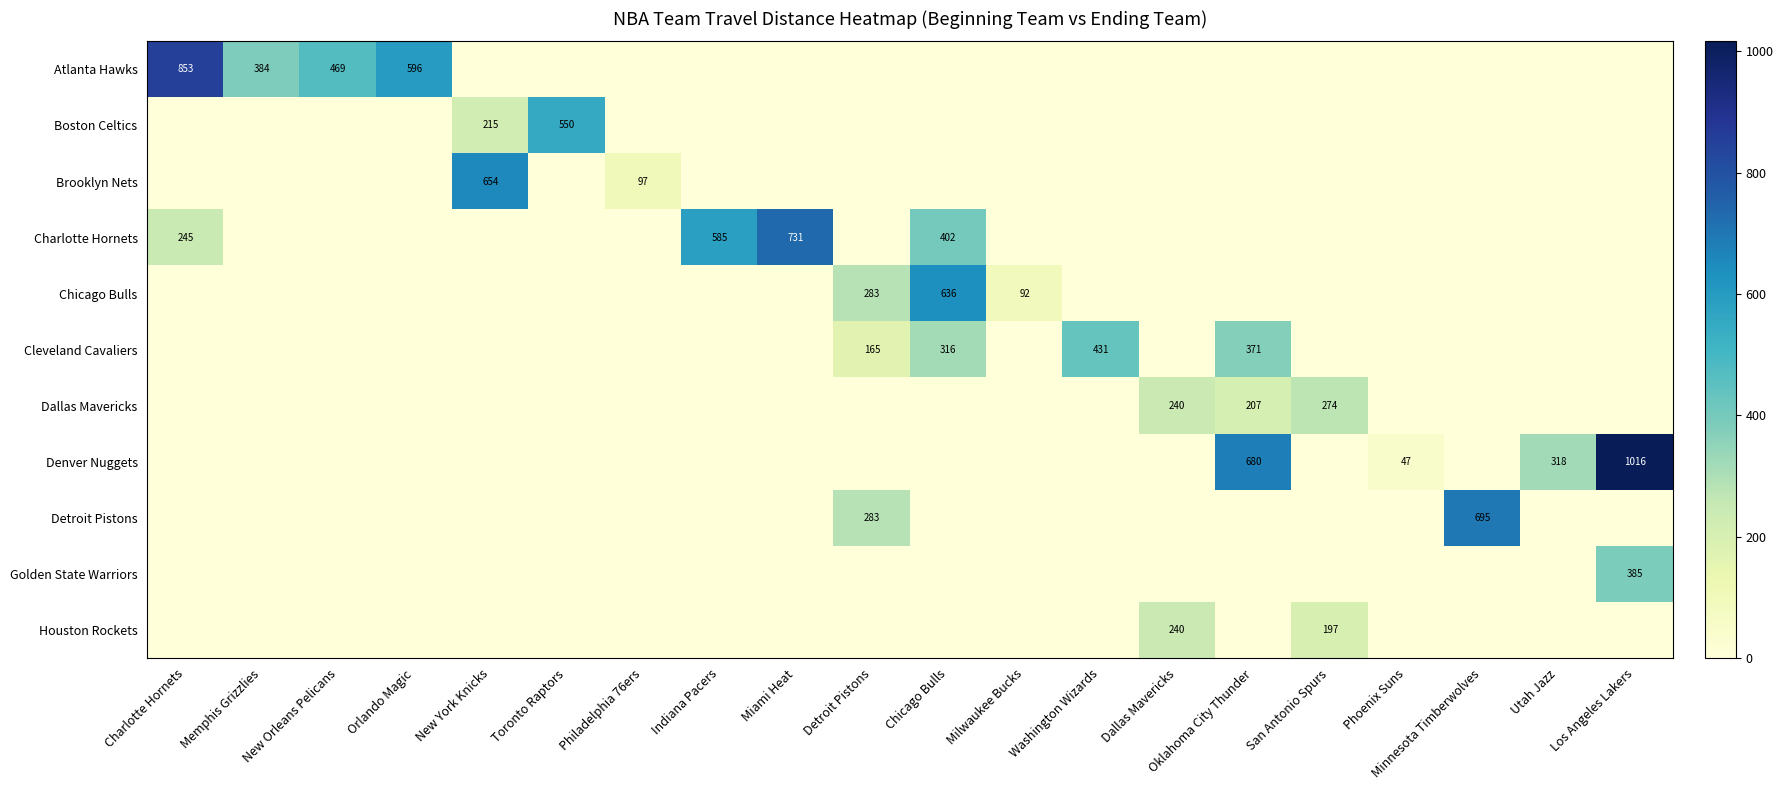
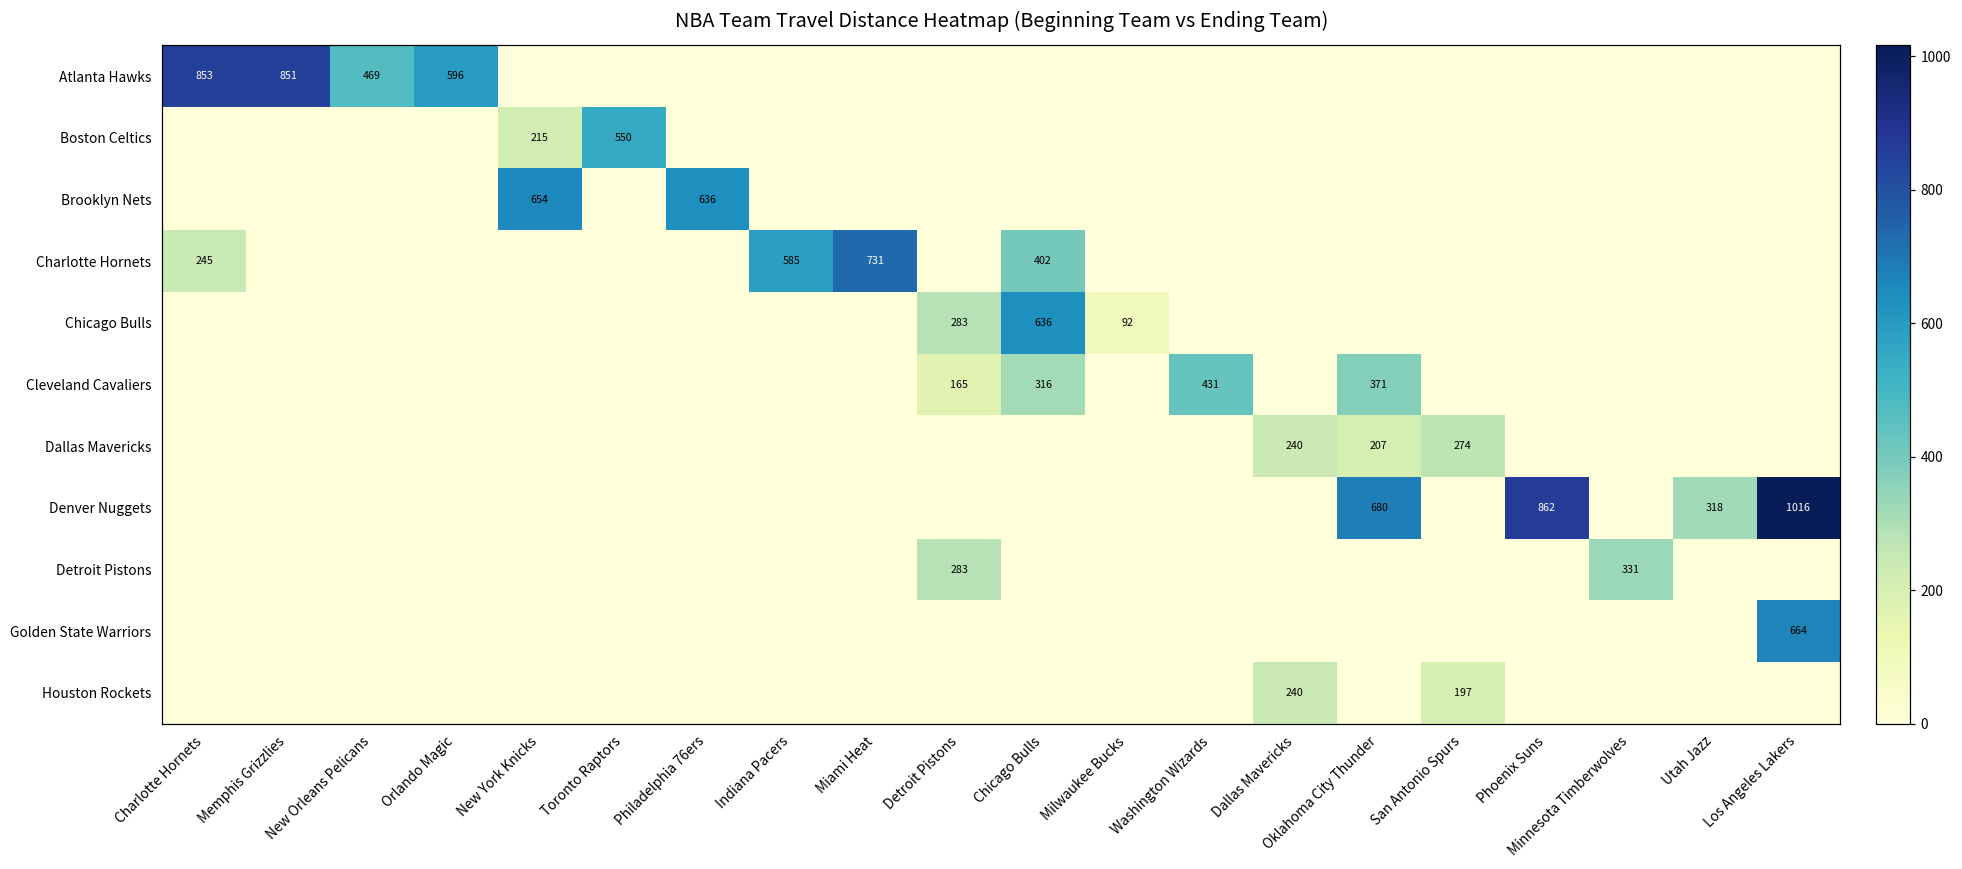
Atlanta Hawks, Memphis Grizzlies: 384 -> 851
Brooklyn Nets, Philadelphia 76ers: 97 -> 636
Denver Nuggets, Phoenix Suns: 47 -> 862
Detroit Pistons, Minnesota Timberwolves: 695 -> 331
Golden State Warriors, Los Angeles Lakers: 385 -> 664
